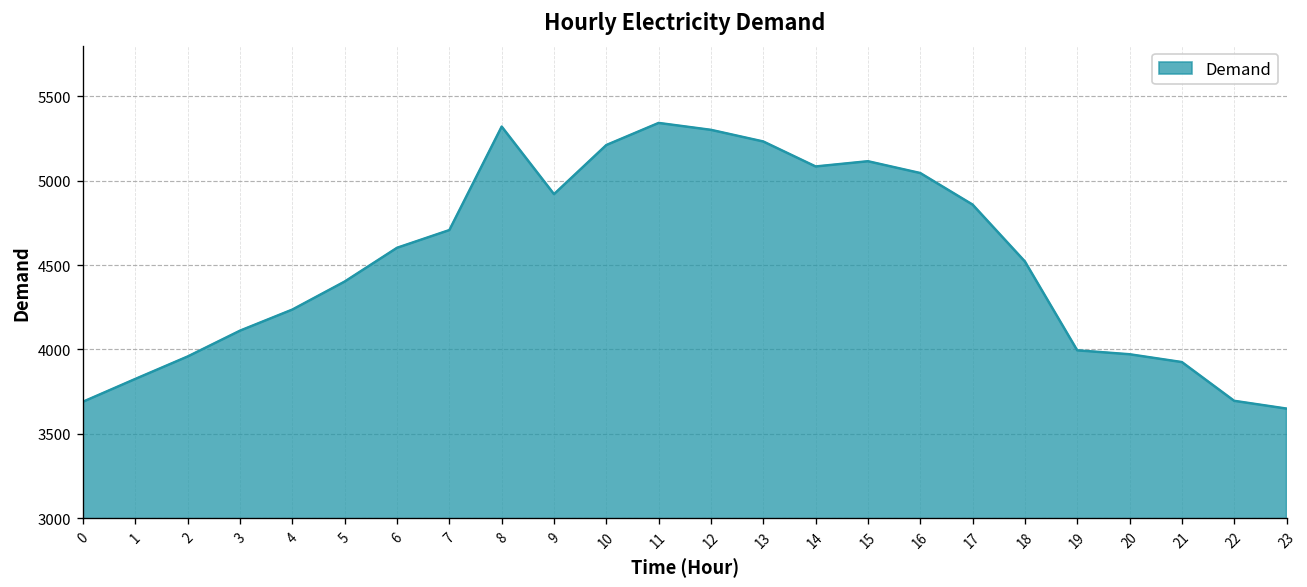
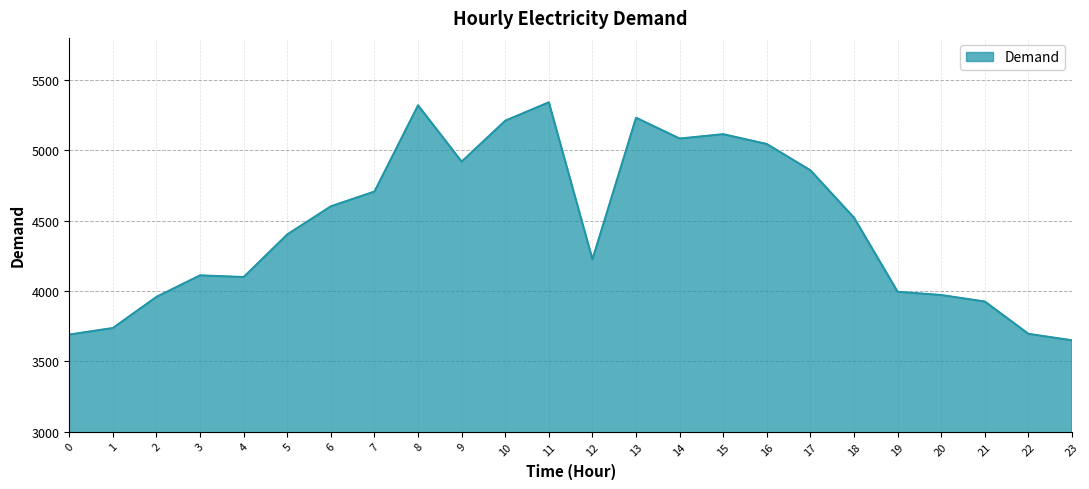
1: 3830 -> 3740
4: 4240 -> 4100
12: 5300 -> 4230
